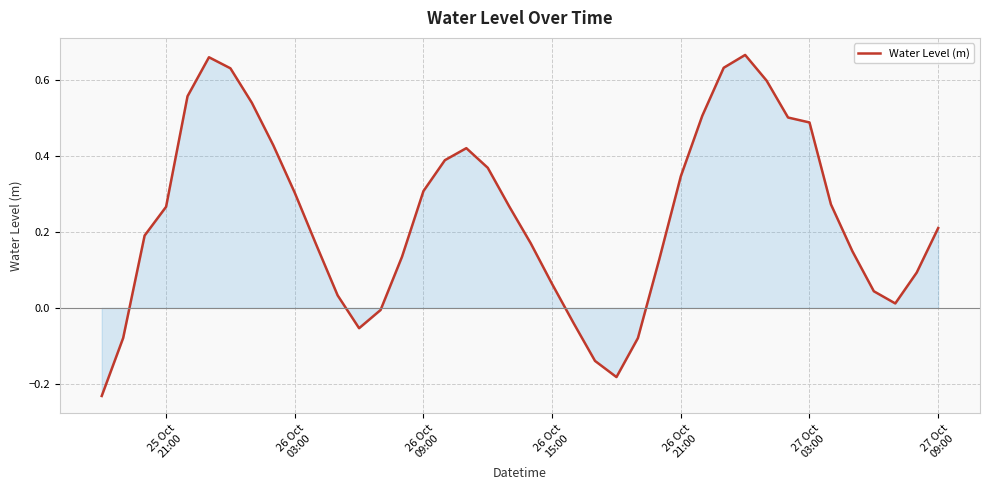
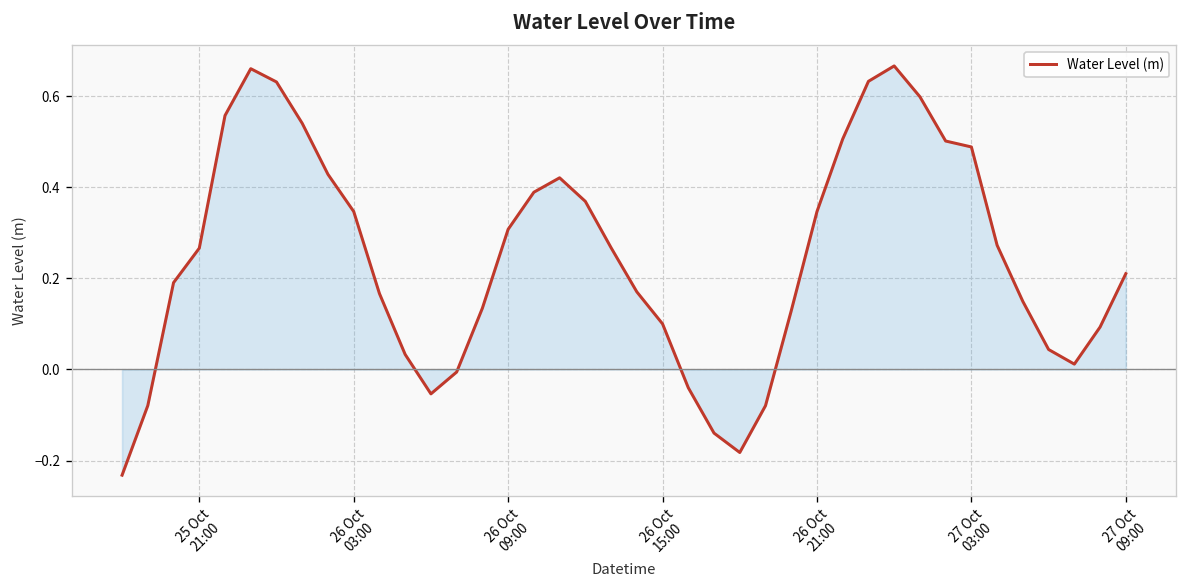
Water Level (m), 26 Oct 03:00: 0.30 -> 0.35
Water Level (m), 26 Oct 15:00: 0.06 -> 0.10
